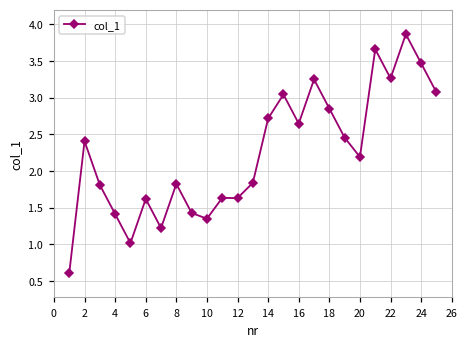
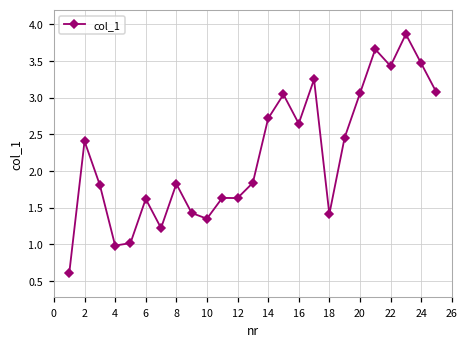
4: 1.4 -> 1.0
18: 2.9 -> 1.4
20: 2.2 -> 3.1
22: 3.3 -> 3.4
